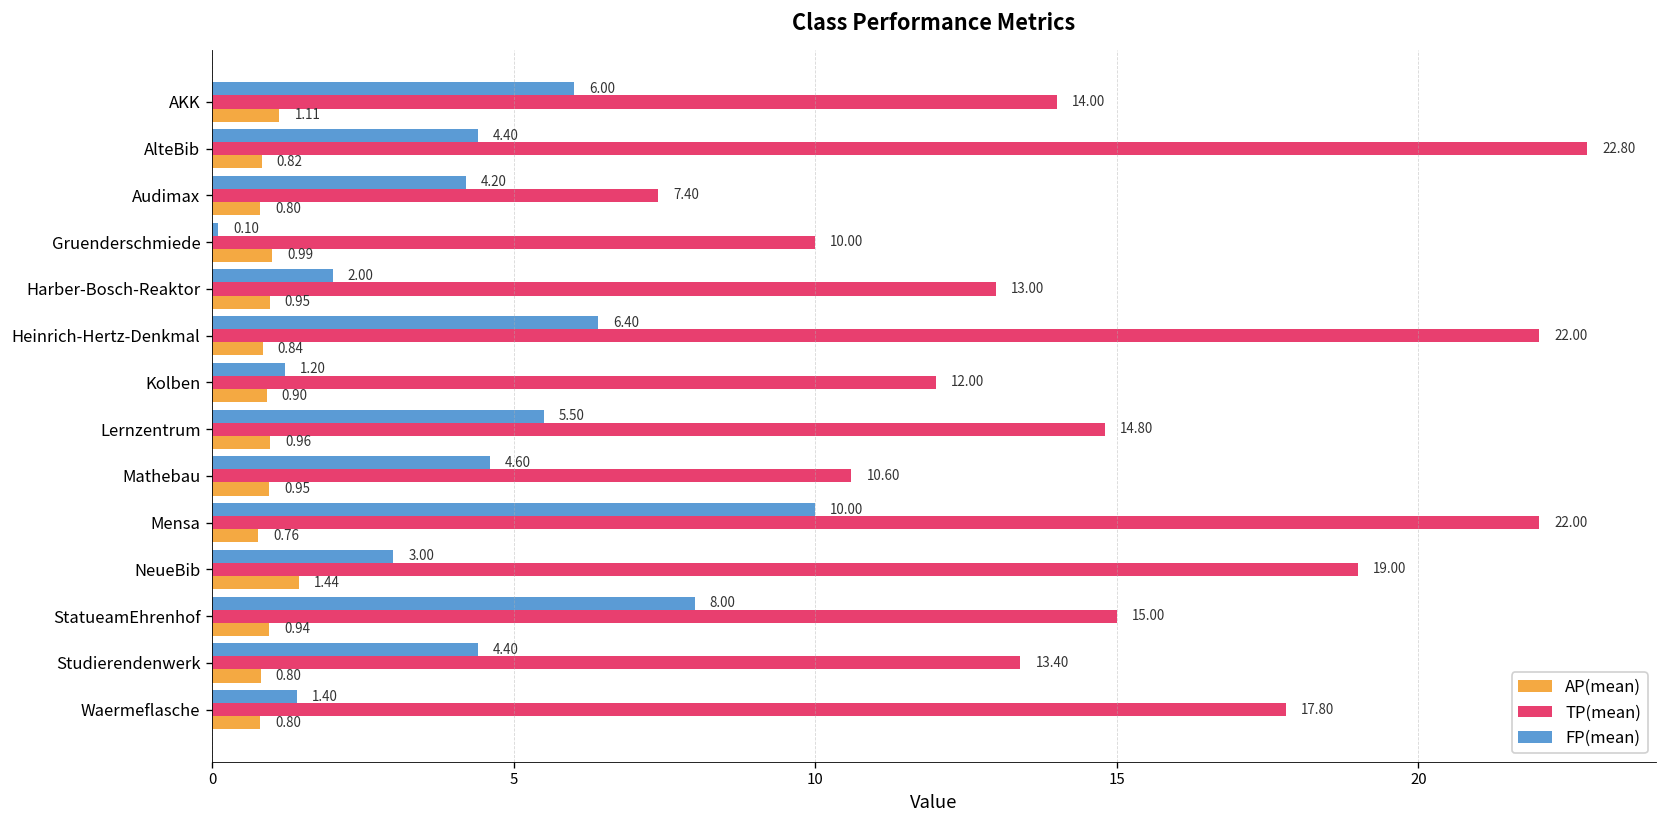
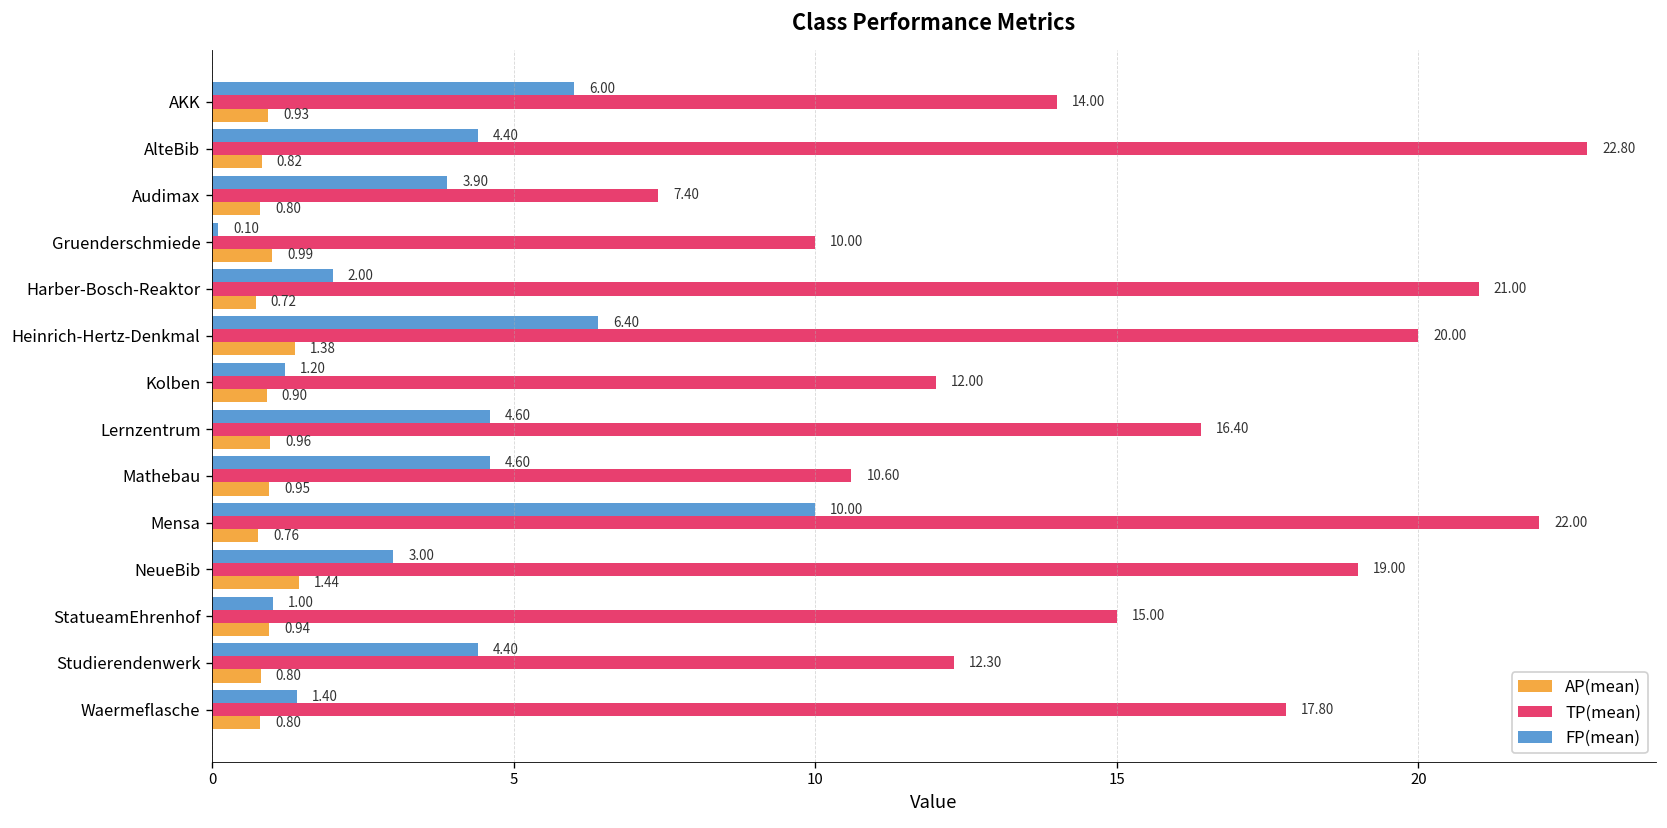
AP(mean), AKK: 1.11 -> 0.93
FP(mean), Audimax: 4.20 -> 3.90
TP(mean), Harber-Bosch-Reaktor: 13.00 -> 21.00
AP(mean), Harber-Bosch-Reaktor: 0.95 -> 0.72
TP(mean), Heinrich-Hertz-Denkmal: 22.00 -> 20.00
AP(mean), Heinrich-Hertz-Denkmal: 0.84 -> 1.38
FP(mean), Lernzentrum: 5.50 -> 4.60
TP(mean), Lernzentrum: 14.80 -> 16.40
FP(mean), StatueamEhrenhof: 8.00 -> 1.00
TP(mean), Studierendenwerk: 13.40 -> 12.30
